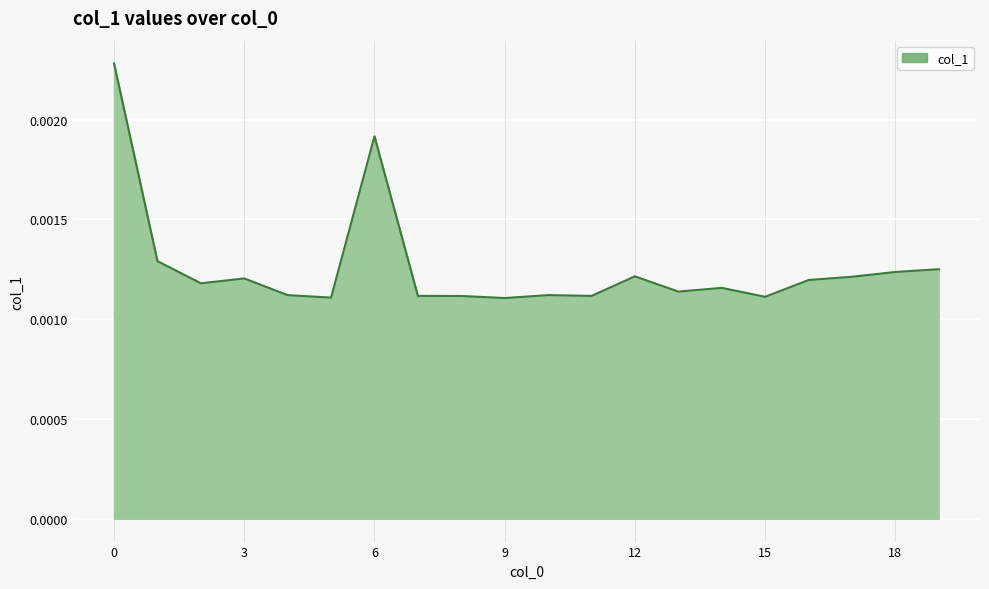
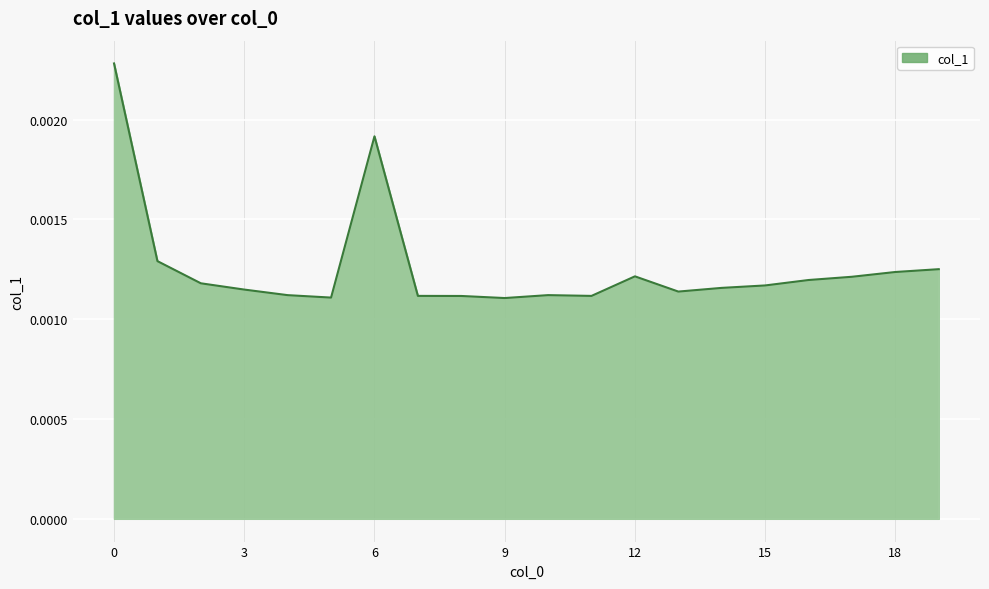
3: 0.00120 -> 0.00115
15: 0.00111 -> 0.00117
